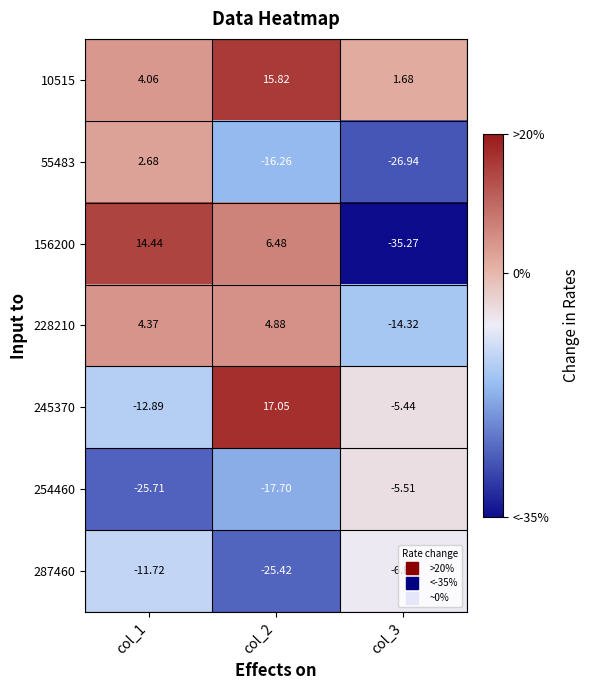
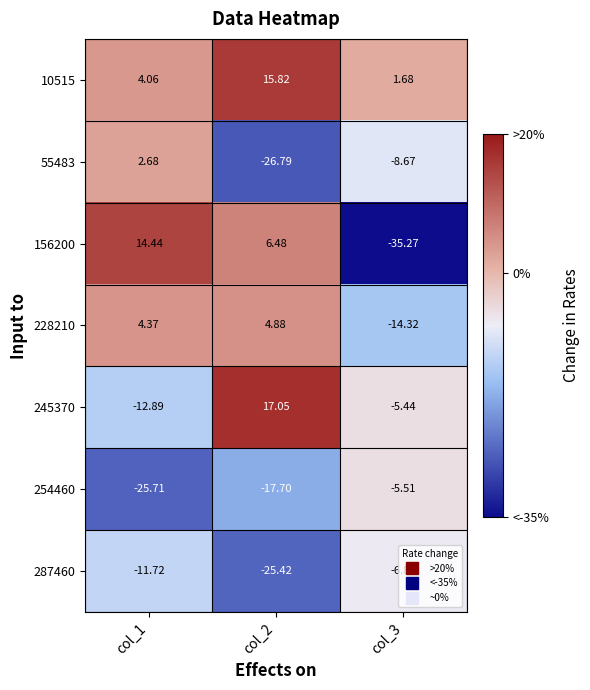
55483, col_2: -16.26 -> -26.79
55483, col_3: -26.94 -> -8.67
